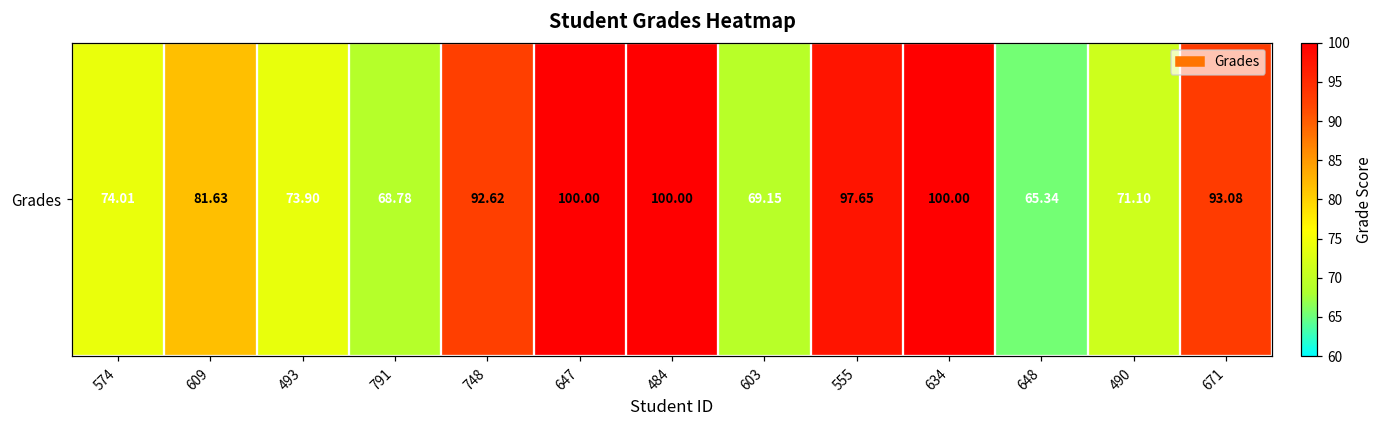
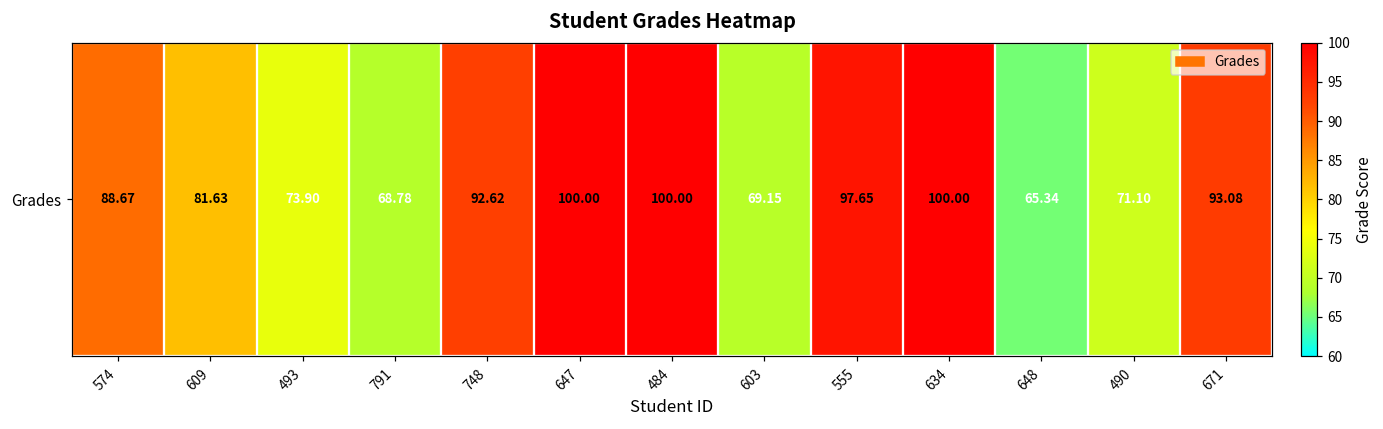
Grades, 574: 74.01 -> 88.67
